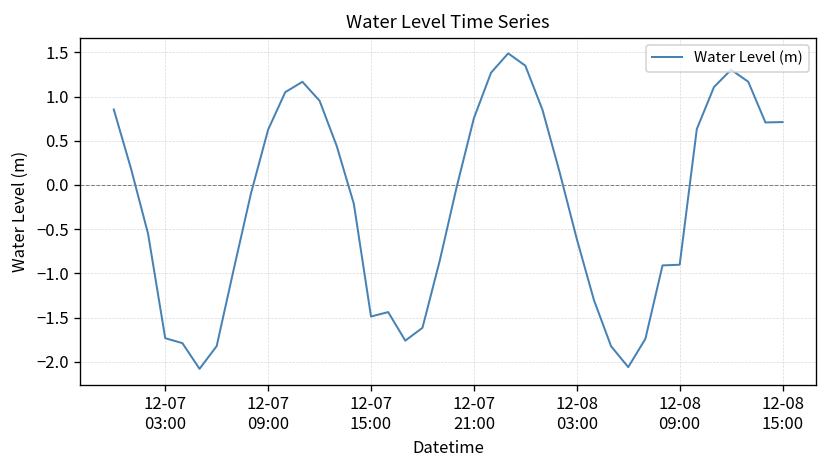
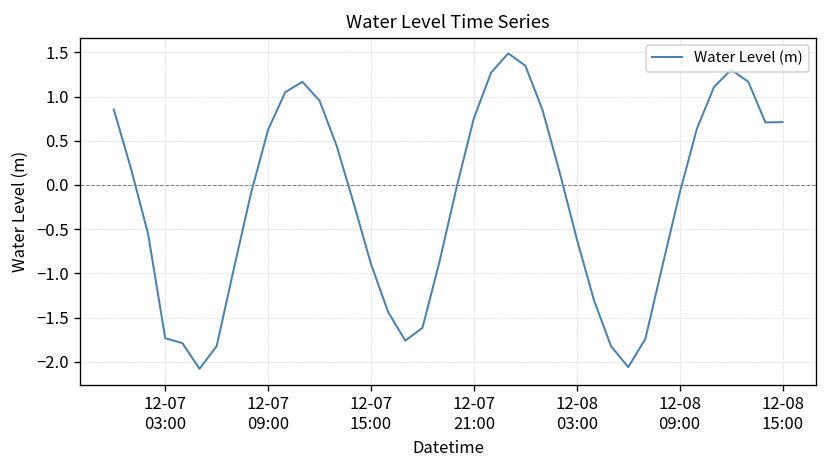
12-07 15:00: -1.5 -> -0.9
12-08 09:00: -0.9 -> -0.1
